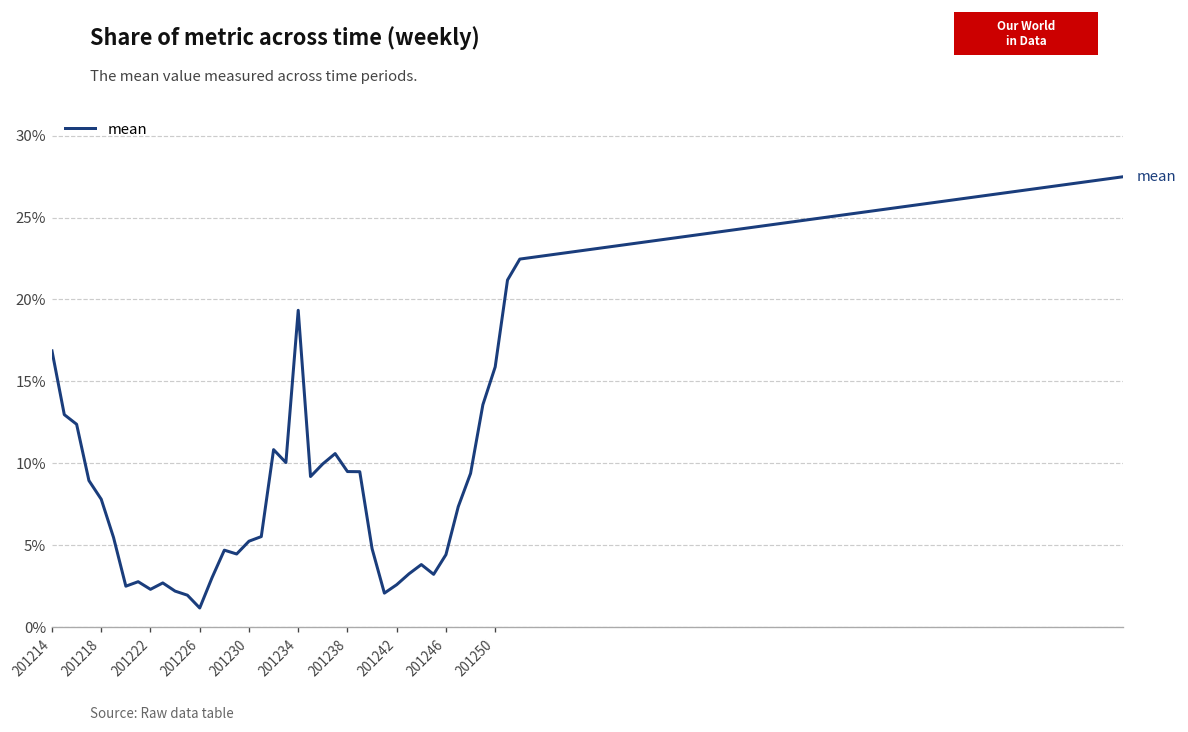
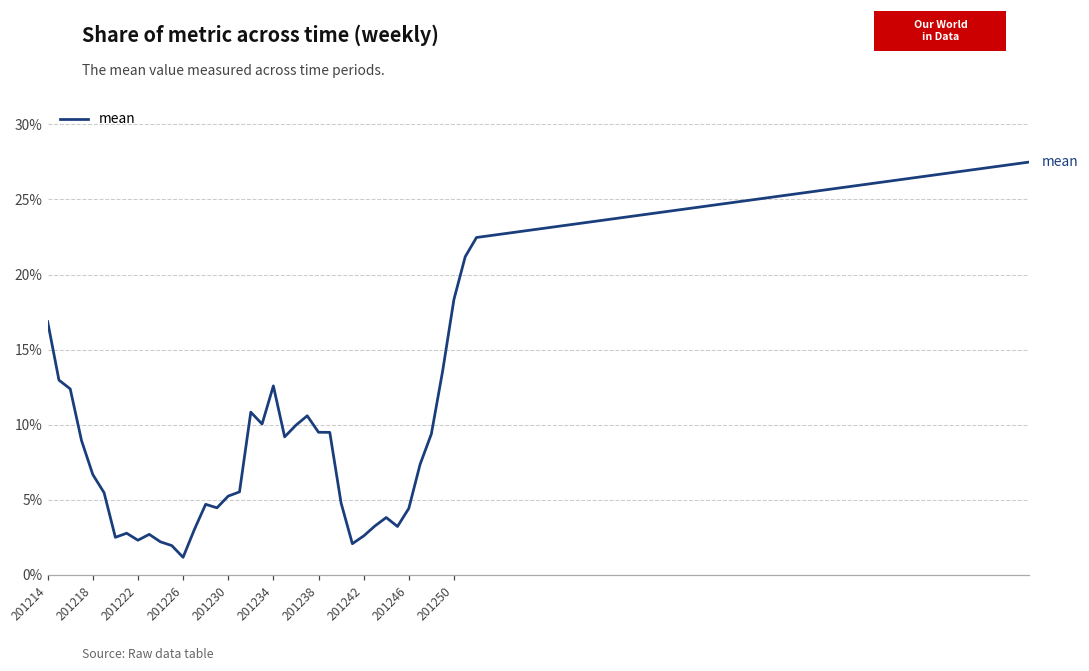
201218: 7.8% -> 6.7%
201234: 19.3% -> 12.6%
201250: 15.9% -> 18.3%
